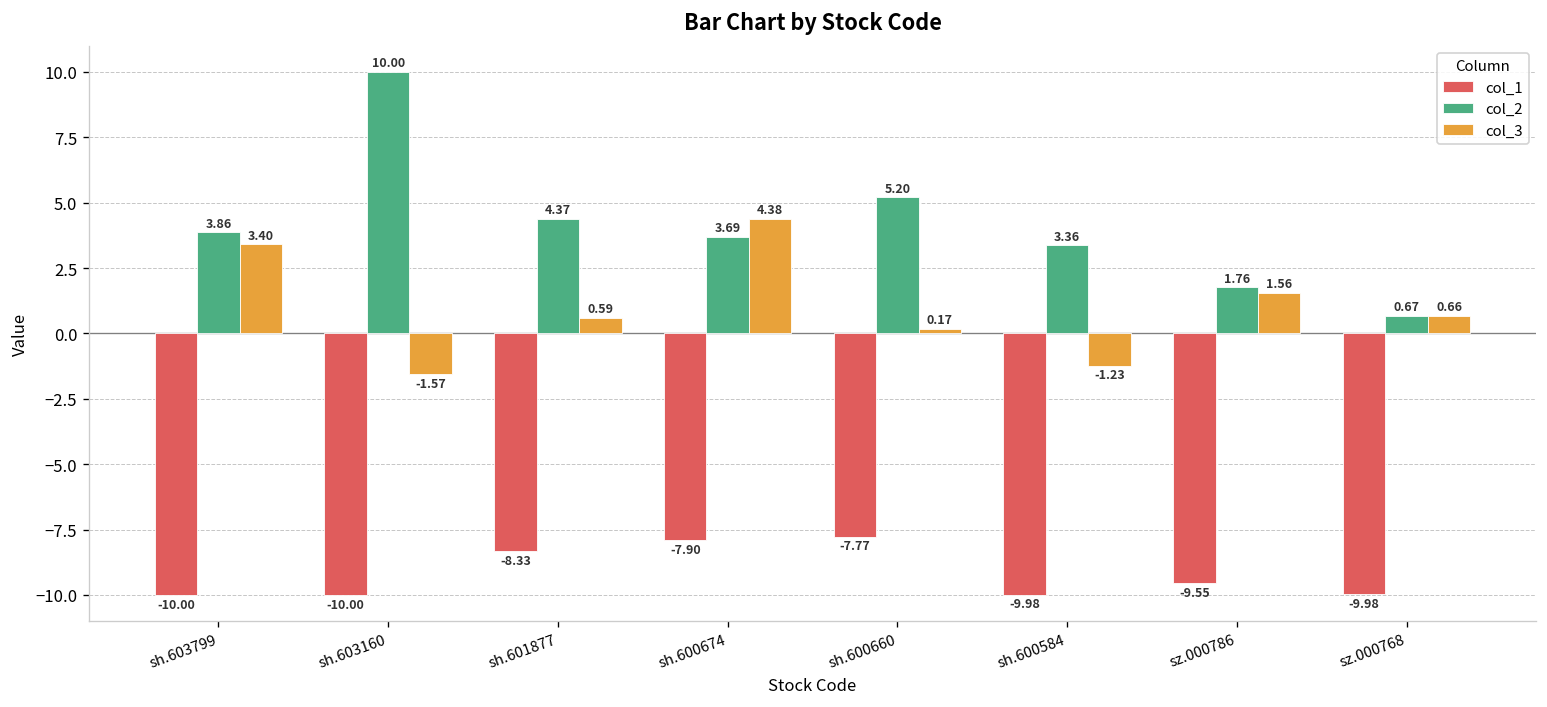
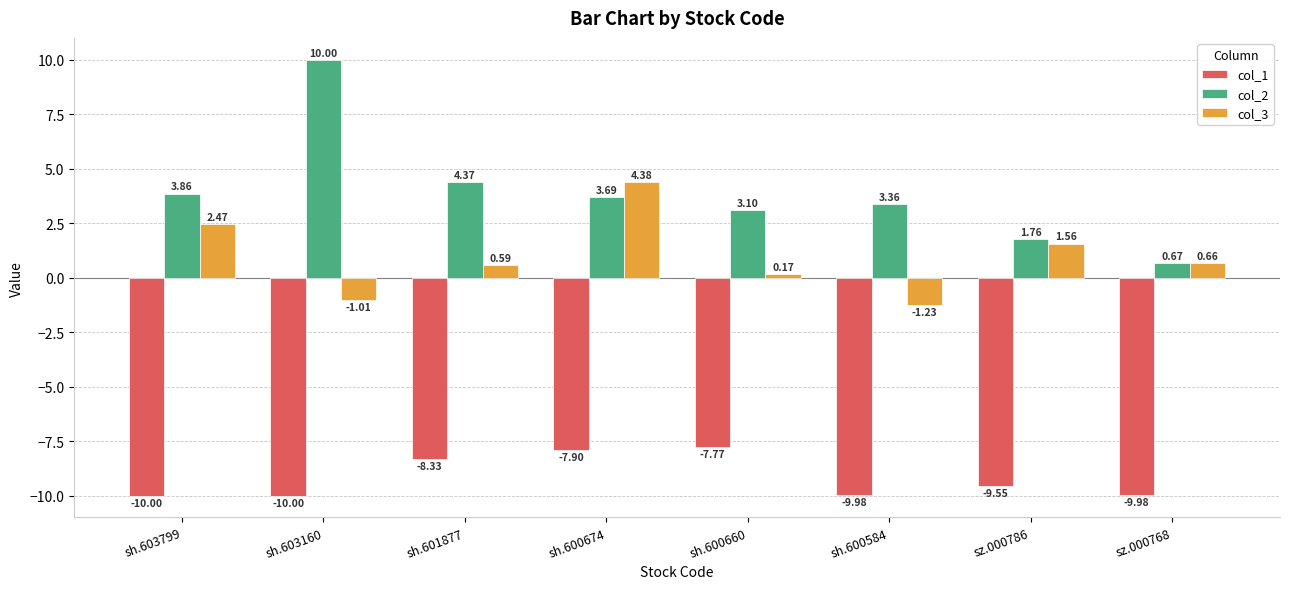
col_3, sh.603799: 3.40 -> 2.47
col_3, sh.603160: -1.57 -> -1.01
col_2, sh.600660: 5.20 -> 3.10
